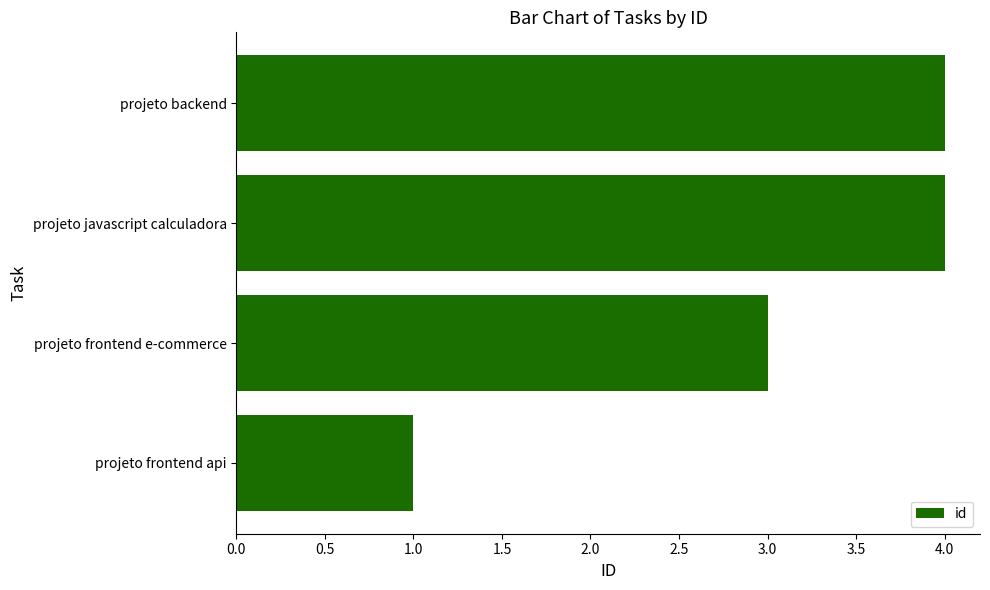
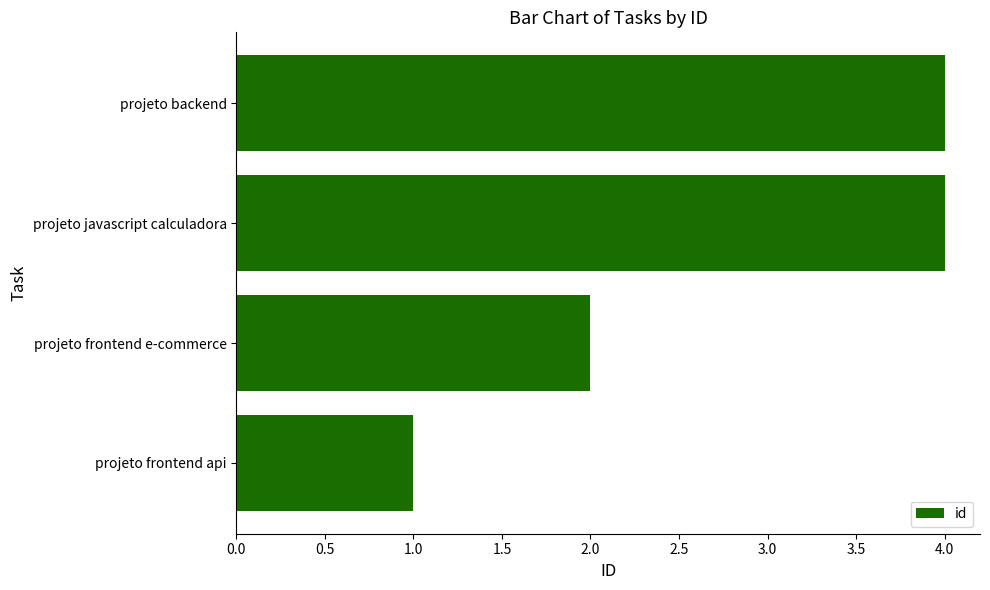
projeto frontend e-commerce: 3 -> 2
